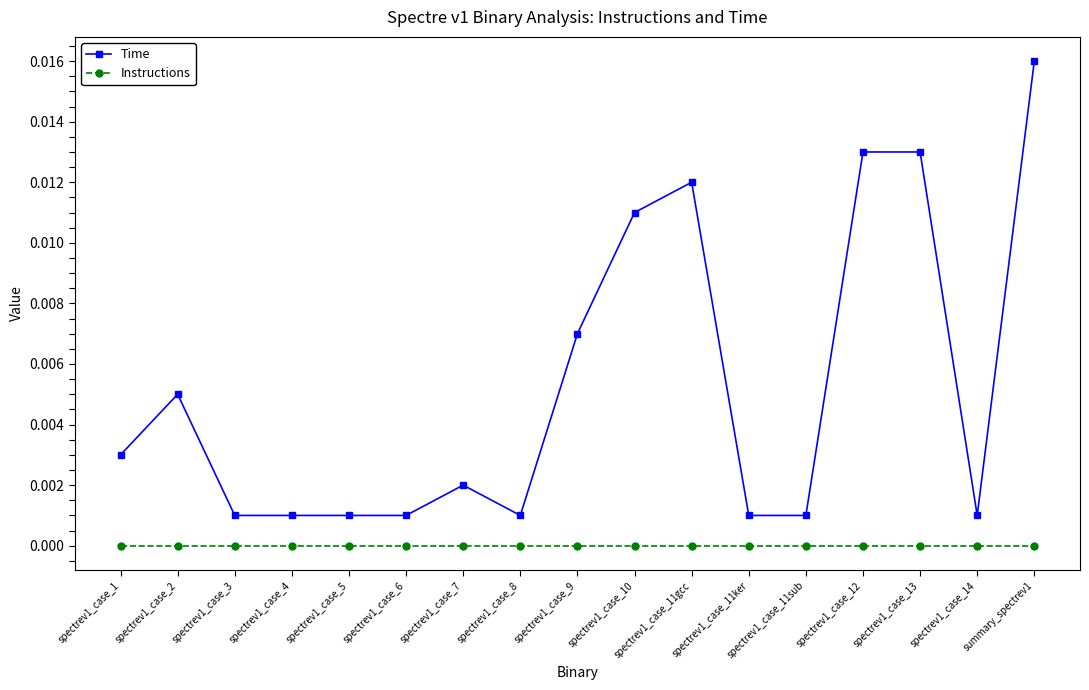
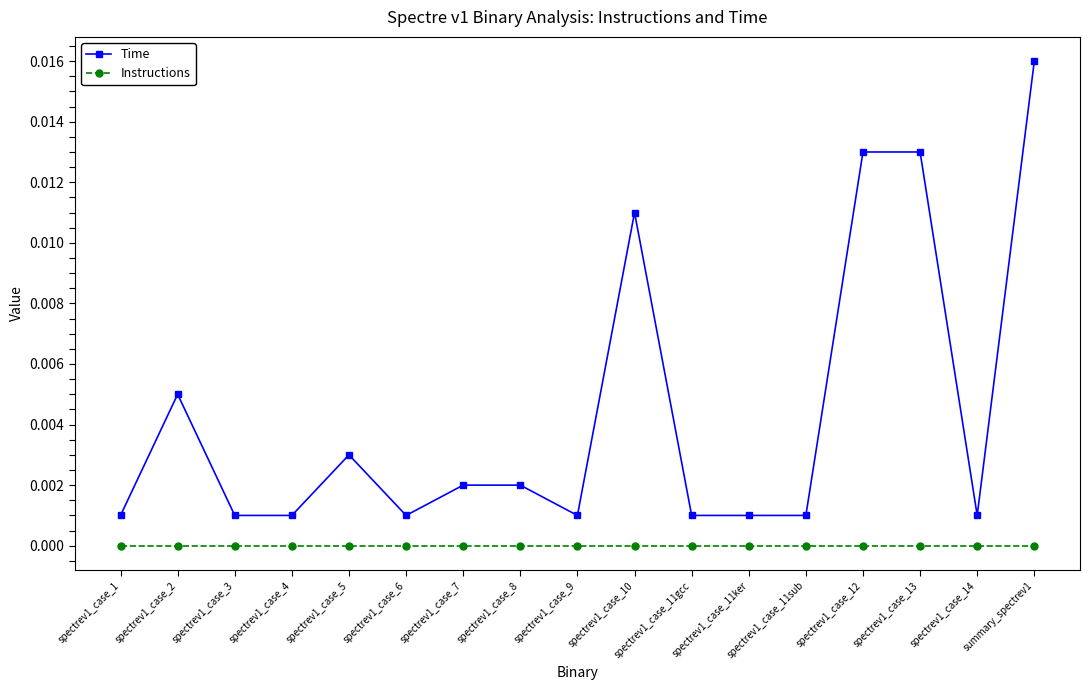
Time, spectrev1_case_1: 0.003 -> 0.001
Time, spectrev1_case_5: 0.001 -> 0.003
Time, spectrev1_case_8: 0.001 -> 0.002
Time, spectrev1_case_9: 0.007 -> 0.001
Time, spectrev1_case_11gcc: 0.012 -> 0.001
